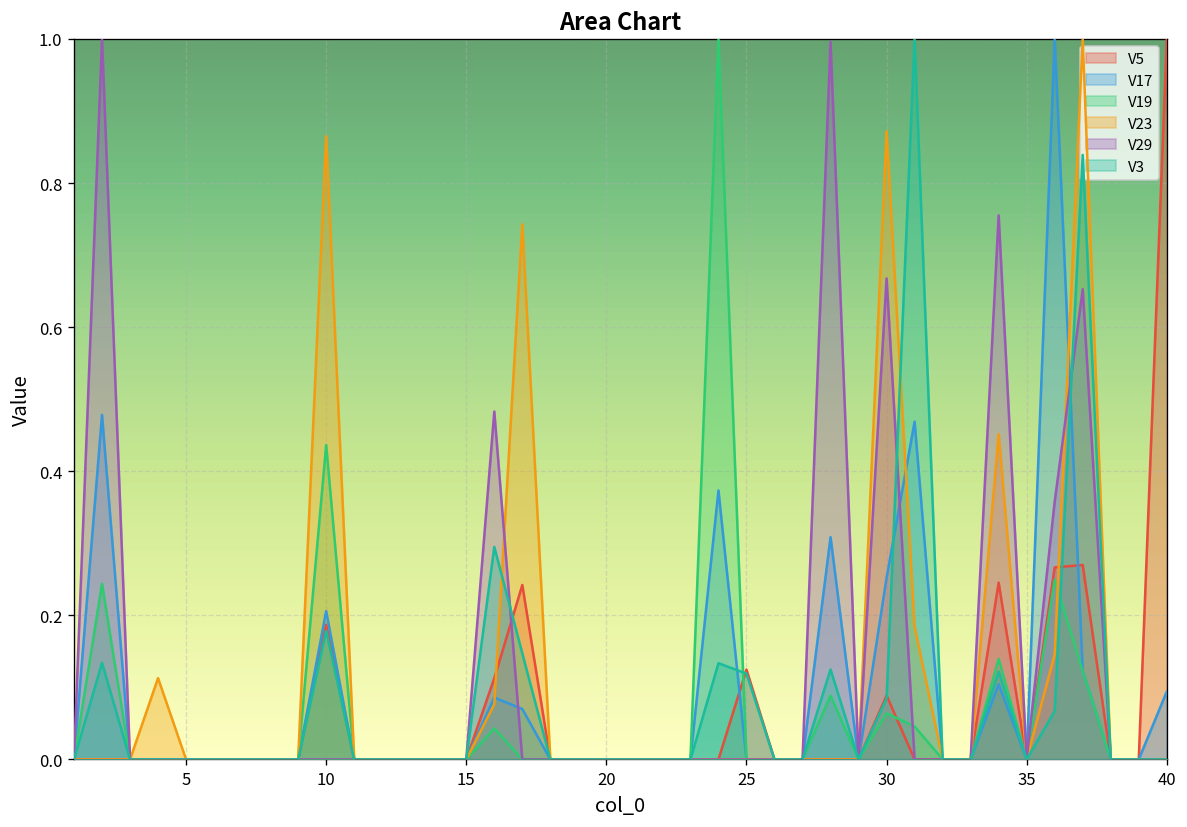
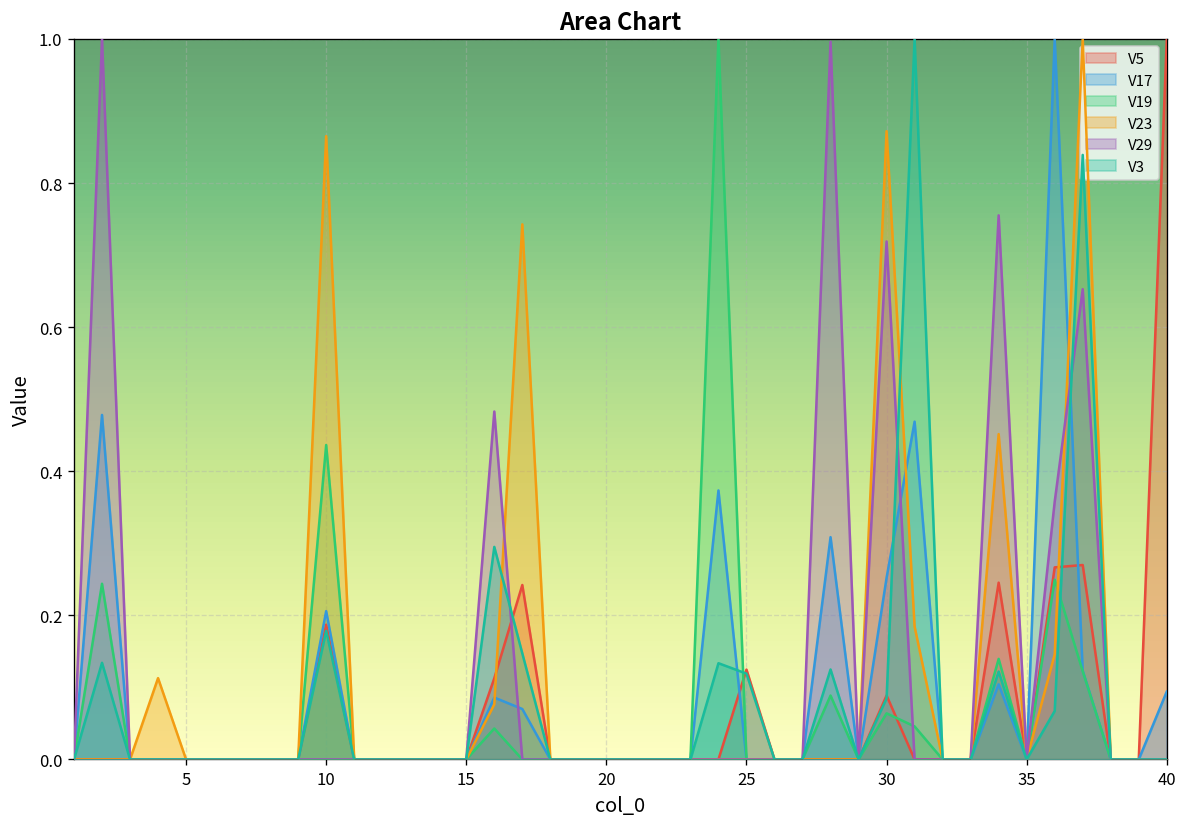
V29, 30: 0.67 -> 0.72
